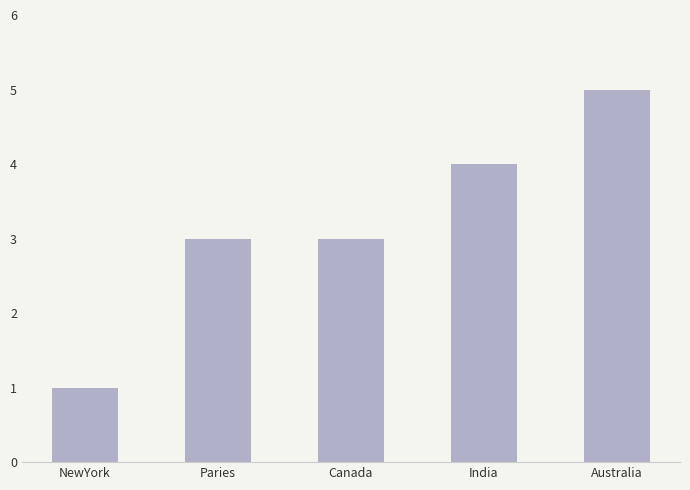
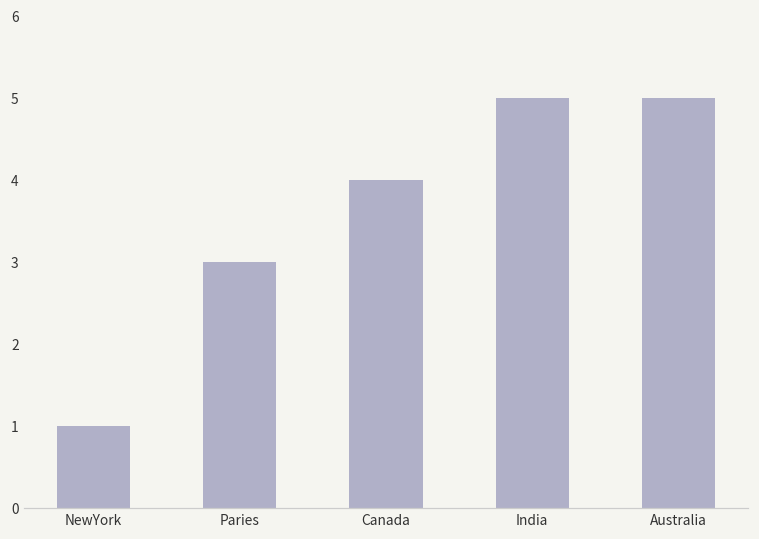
Canada: 3 -> 4
India: 4 -> 5
